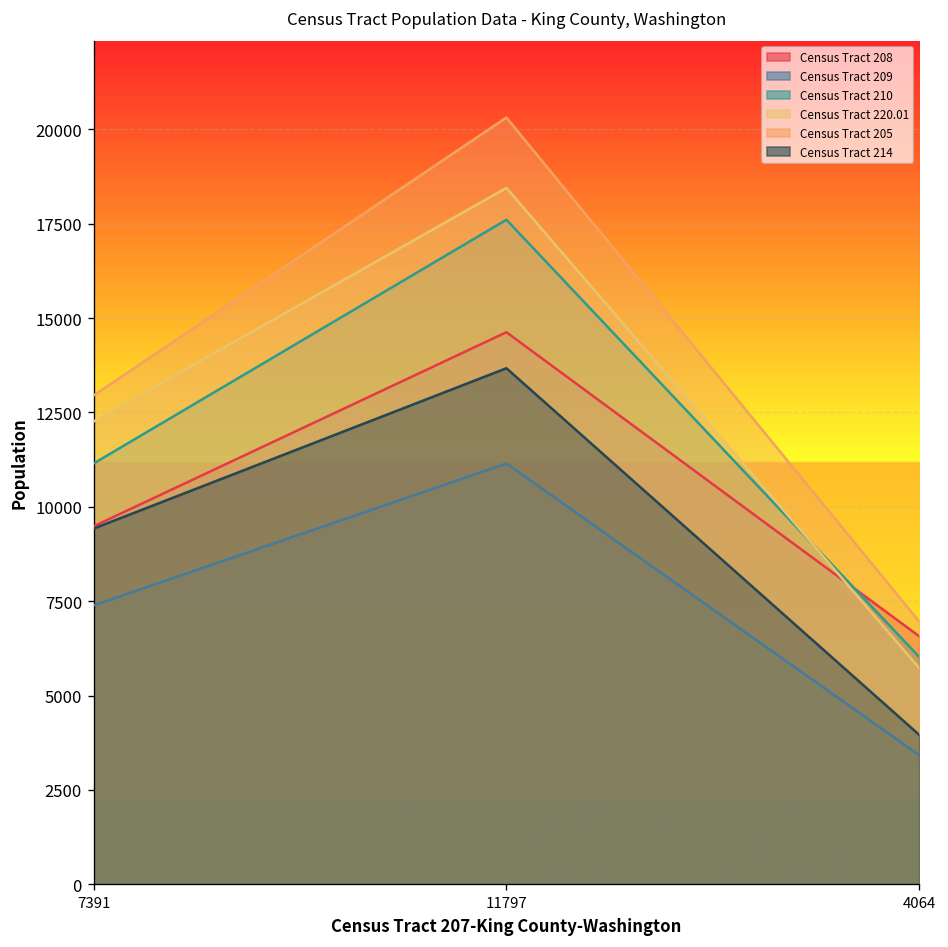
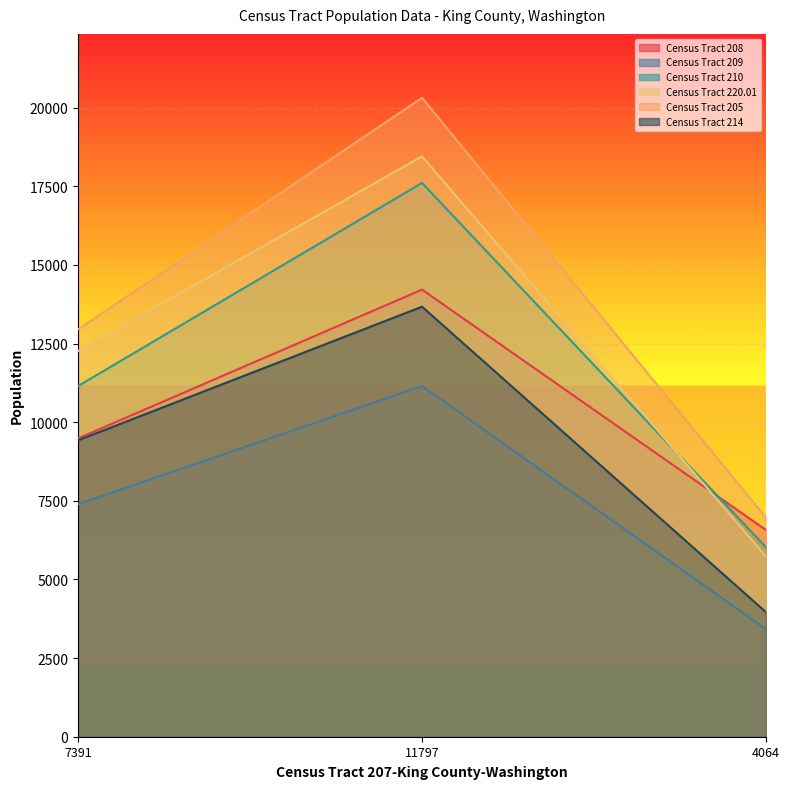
Census Tract 208, 11797: 14600 -> 14200
